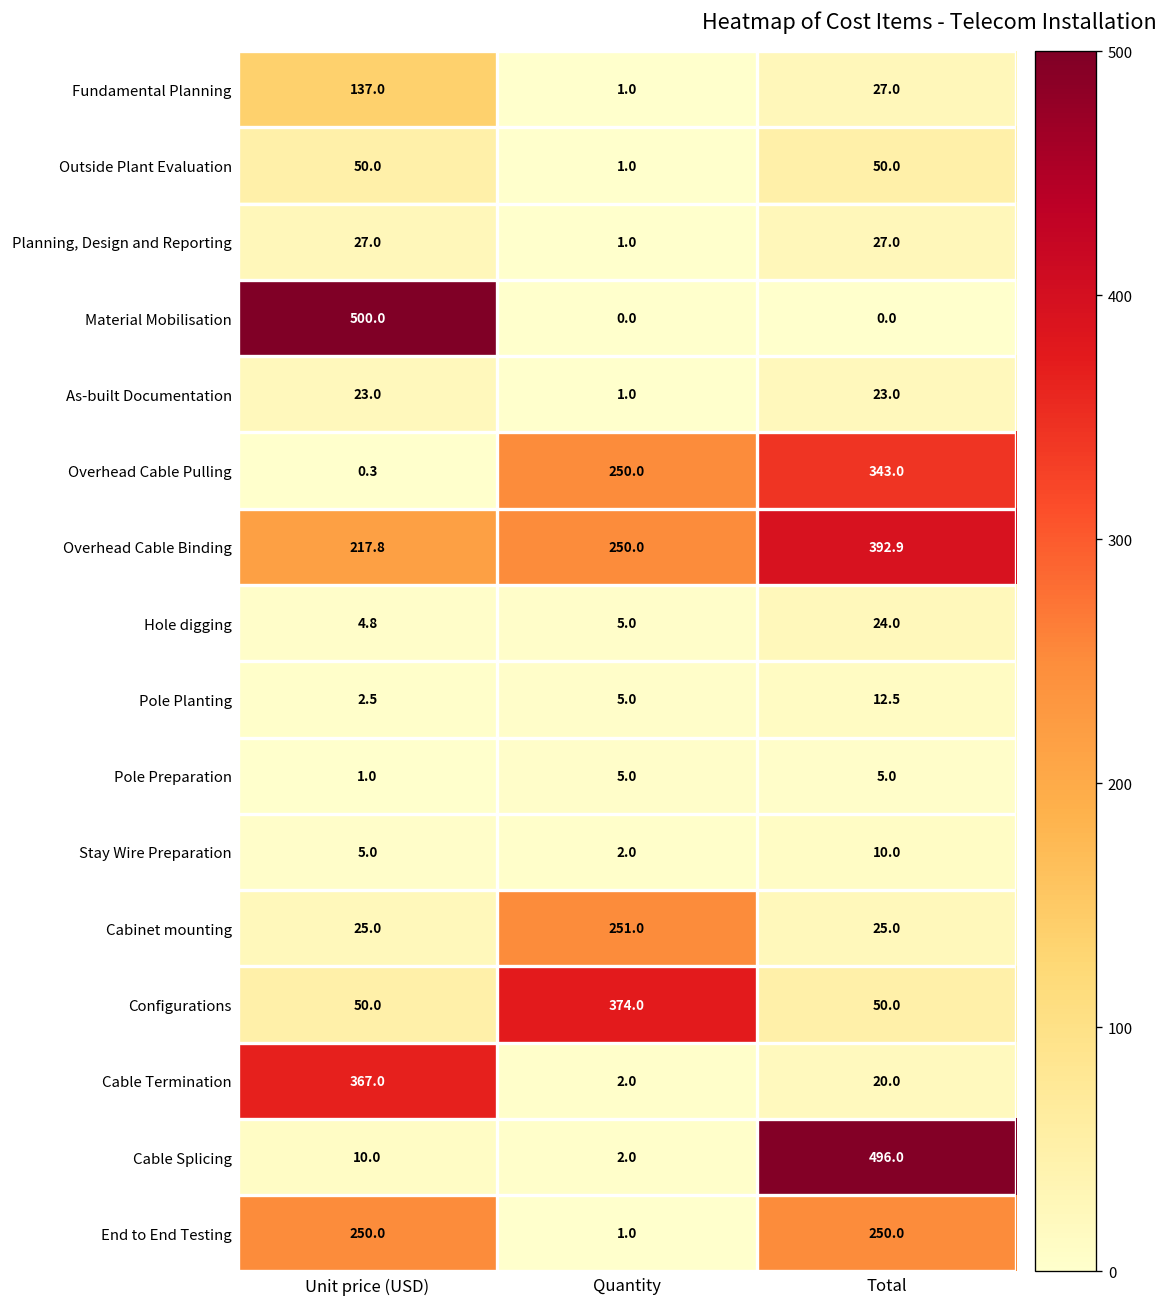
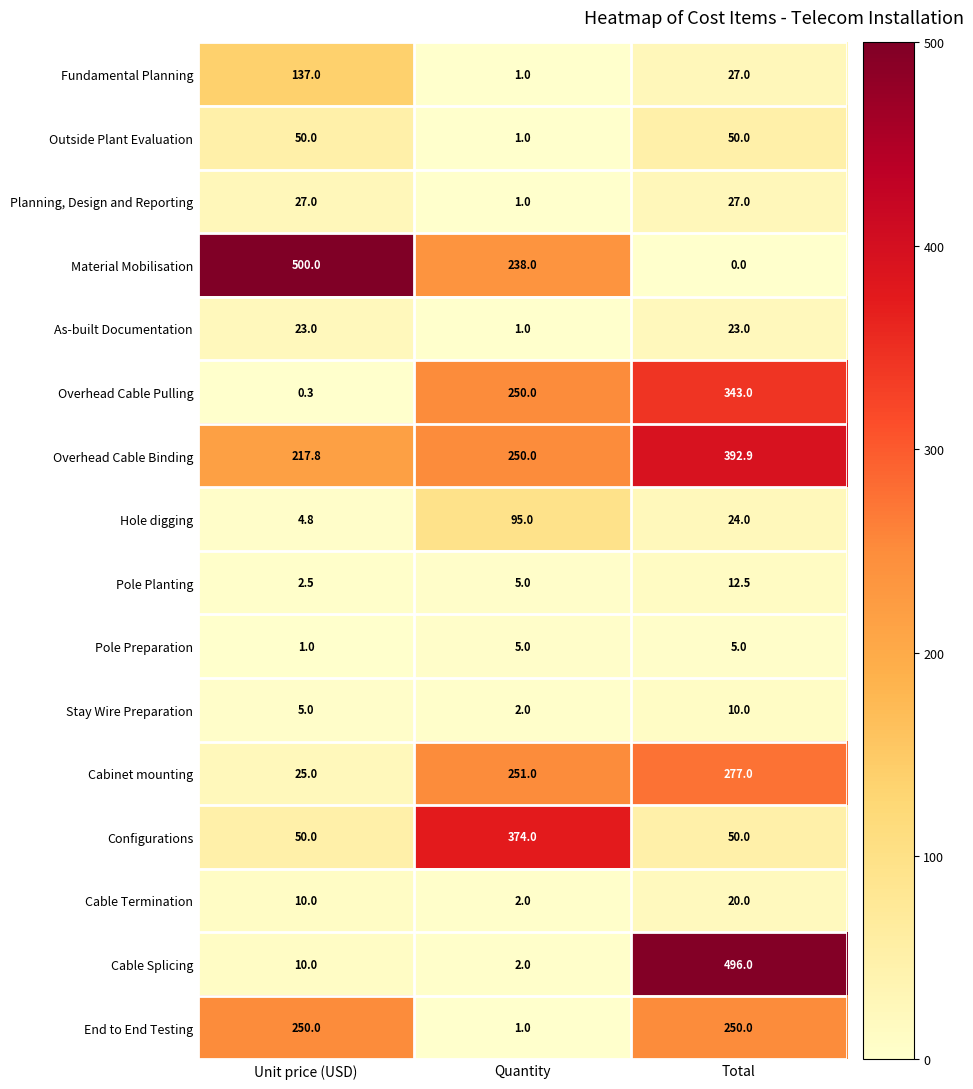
Material Mobilisation, Quantity: 0.0 -> 238.0
Hole digging, Quantity: 5.0 -> 95.0
Cabinet mounting, Total: 25.0 -> 277.0
Cable Termination, Unit price (USD): 367.0 -> 10.0
